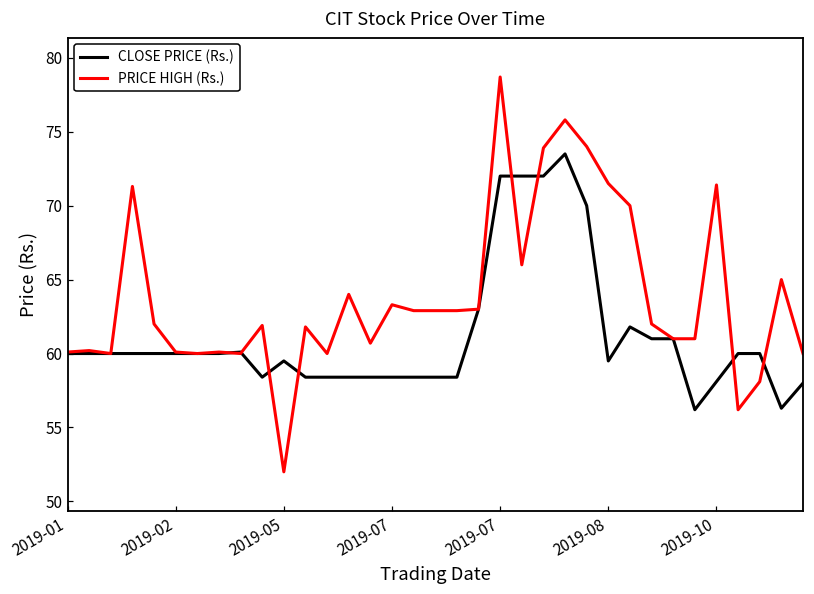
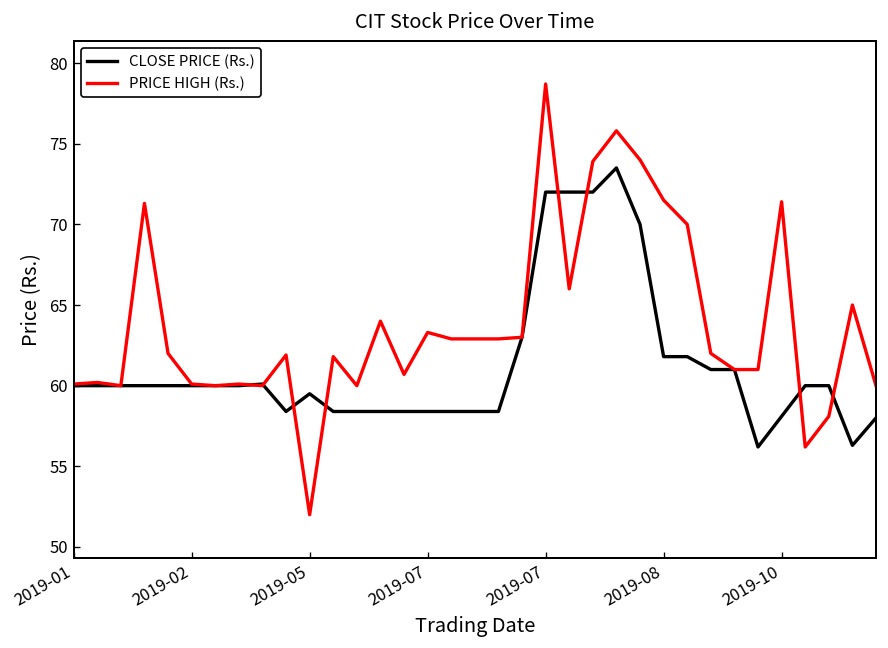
CLOSE PRICE (Rs.), 2019-08: 59.5 -> 61.8
